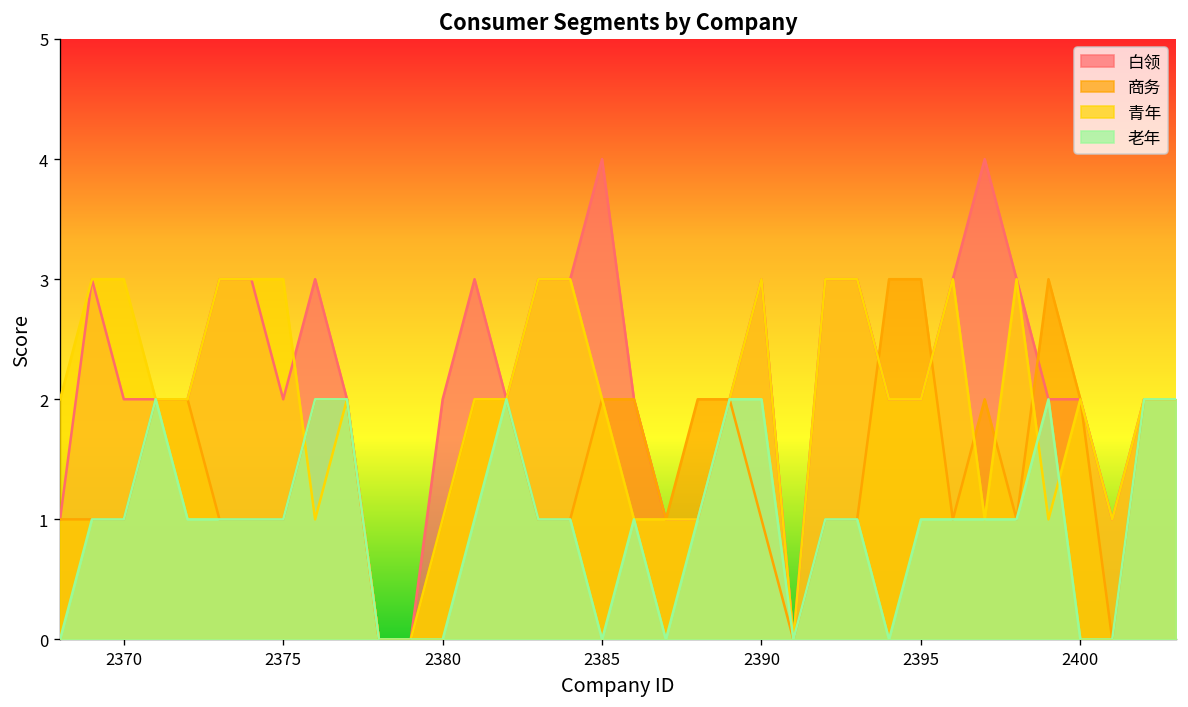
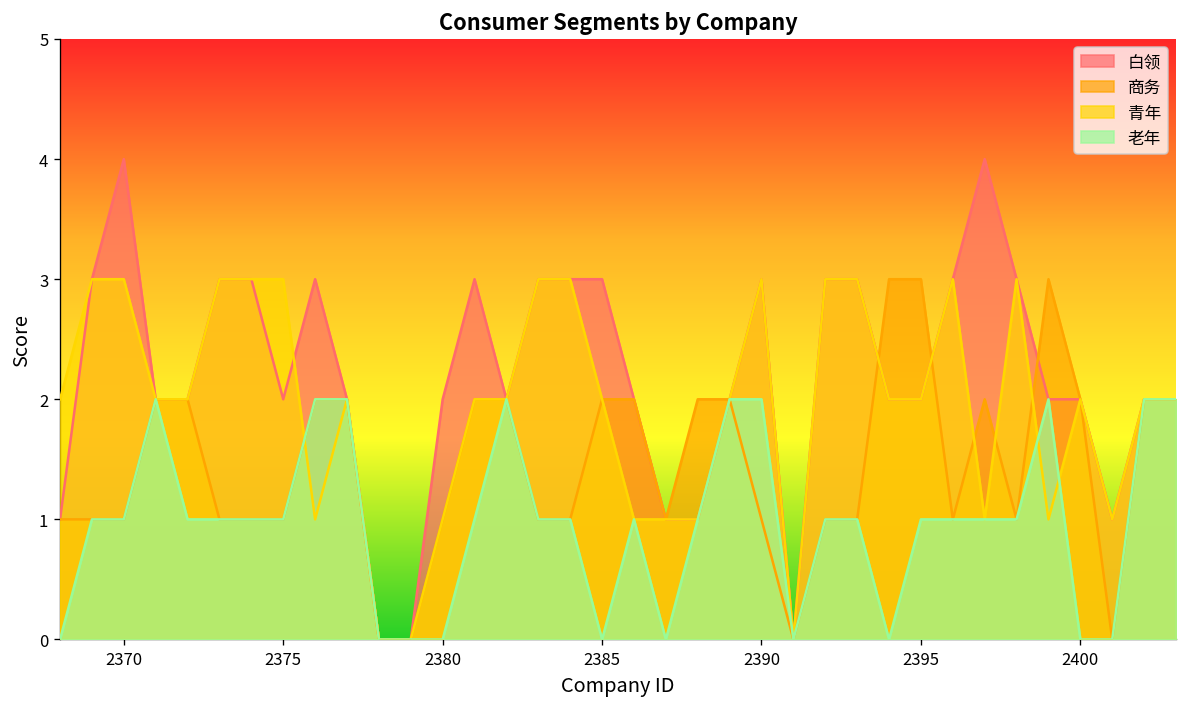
白领, 2370: 2 -> 4
白领, 2385: 4 -> 3
